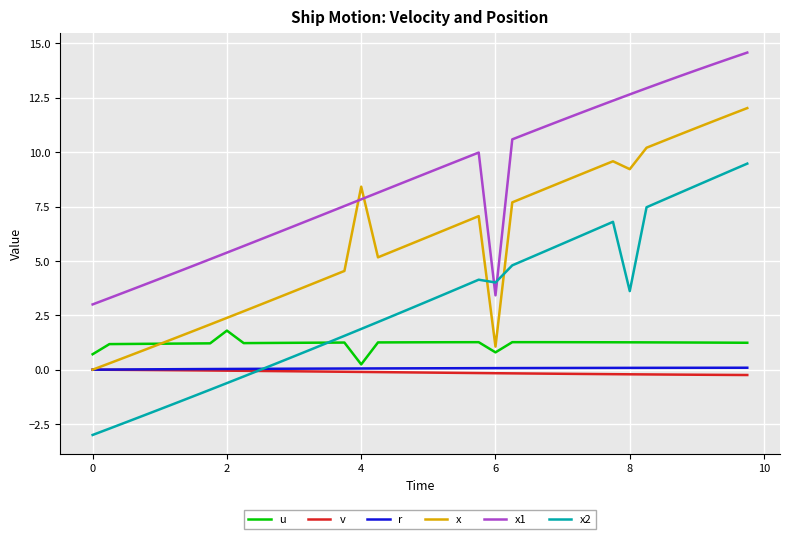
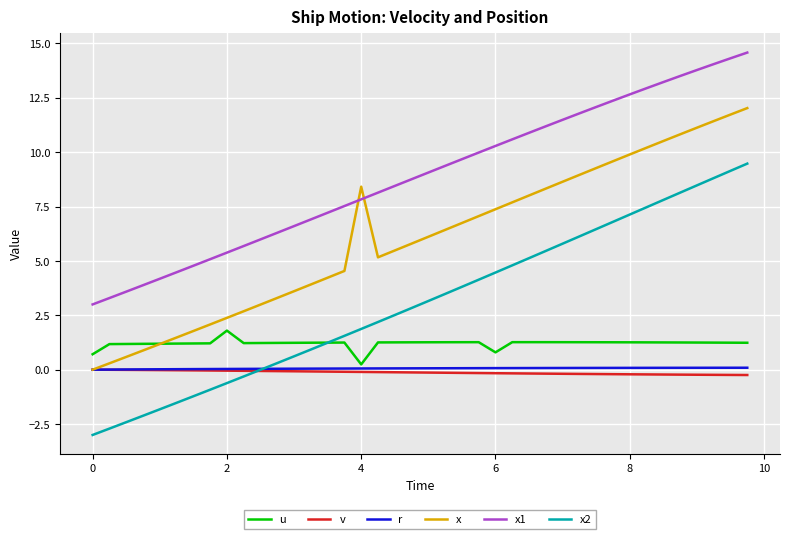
x, 6: 1.1 -> 7.4
x1, 6: 3.4 -> 10.3
x2, 6: 4.0 -> 4.5
x, 8: 9.2 -> 9.9
x2, 8: 3.6 -> 7.1
